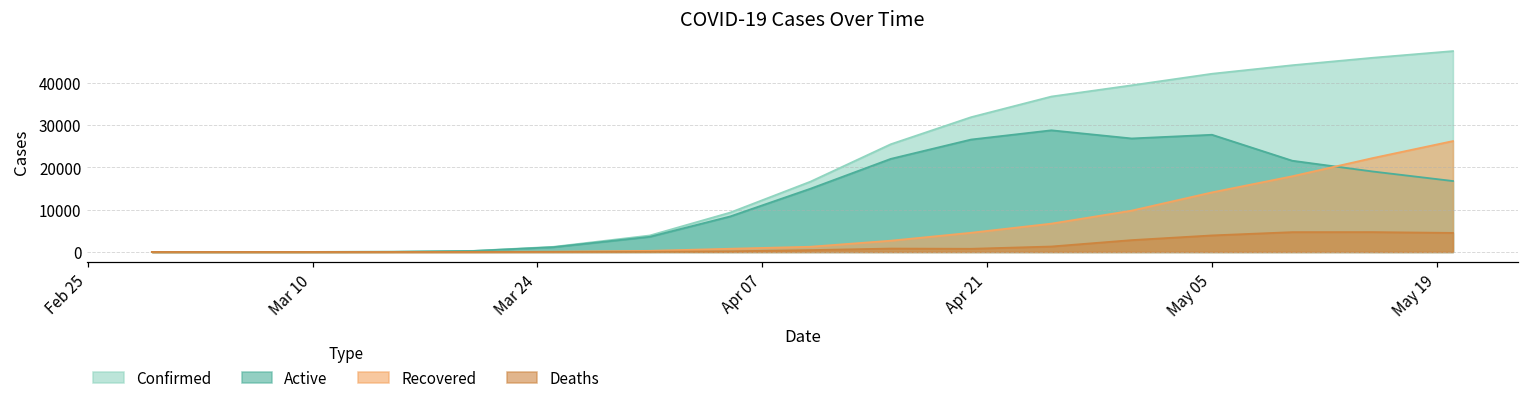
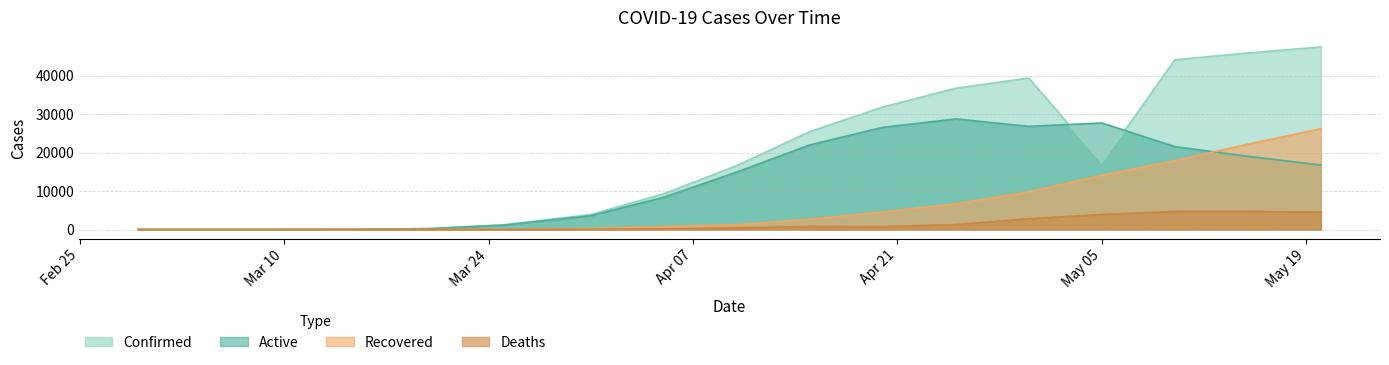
Confirmed, May 05: 42000 -> 17000
